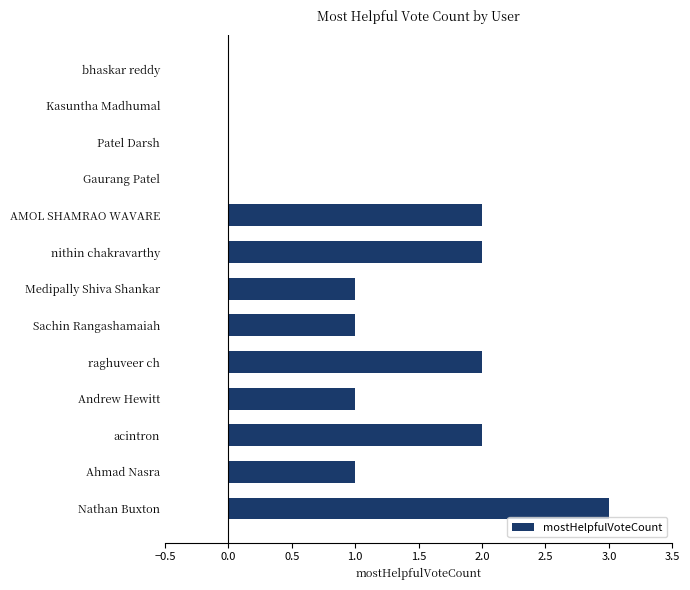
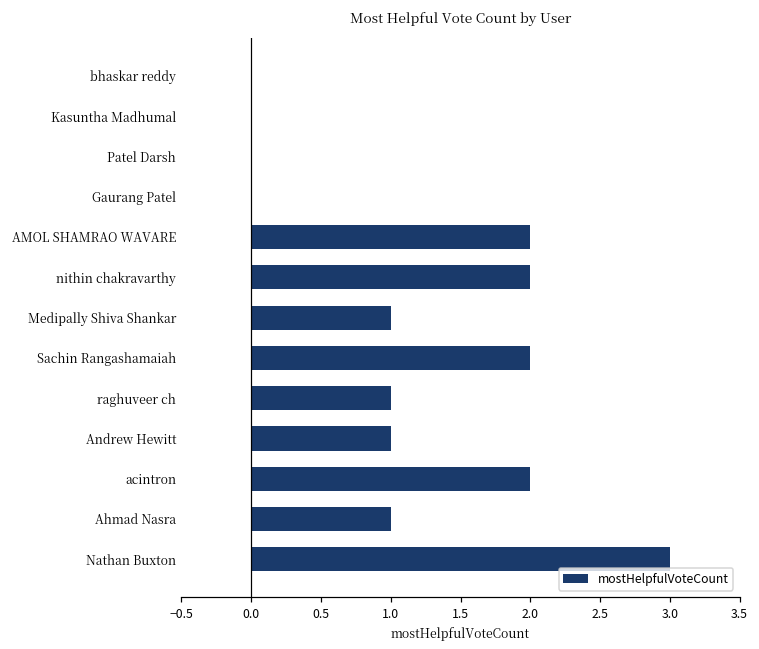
Sachin Rangashamaiah: 1 -> 2
raghuveer ch: 2 -> 1
